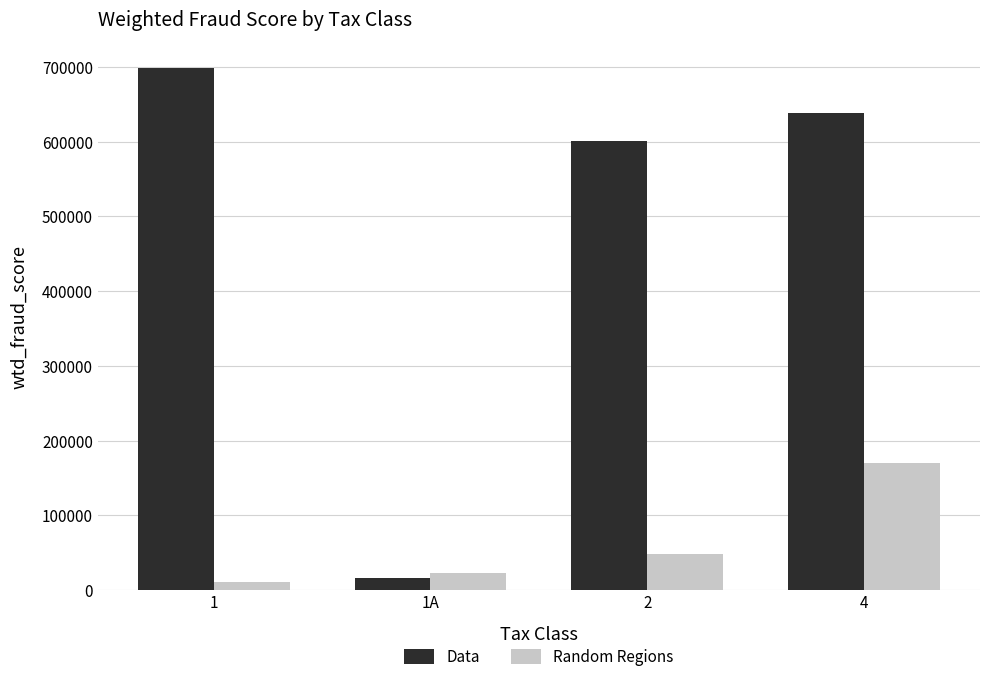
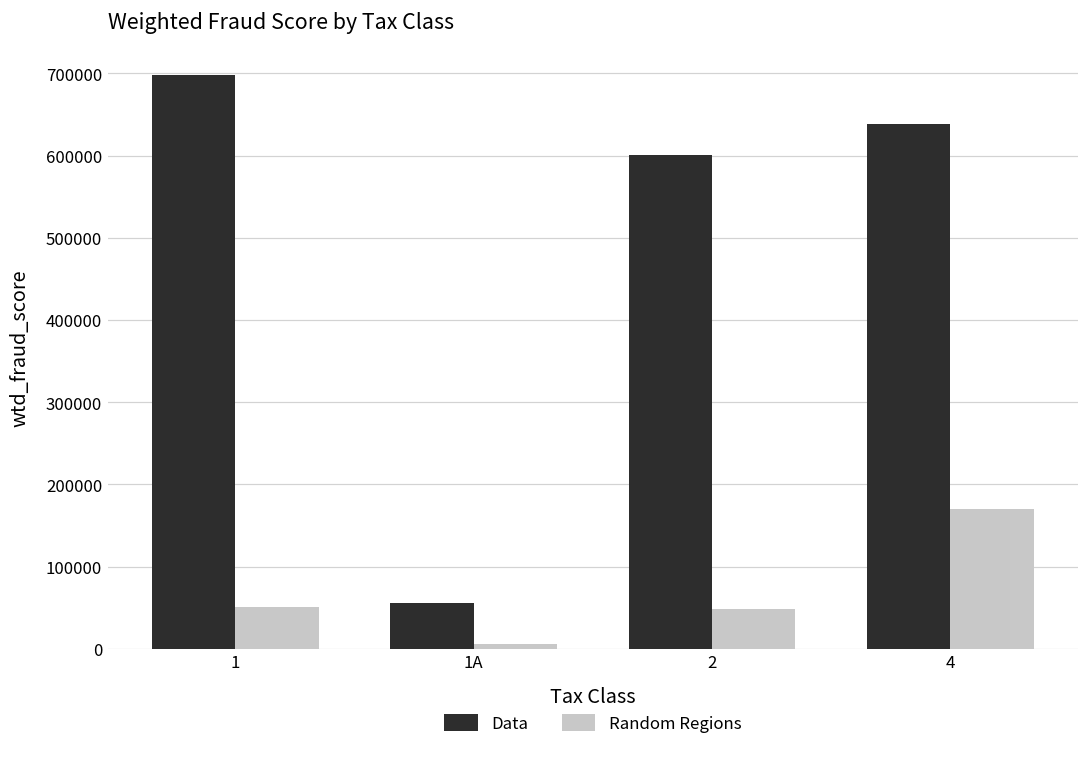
Random Regions, 1: 10000 -> 50000
Data, 1A: 20000 -> 60000
Random Regions, 1A: 20000 -> 10000
